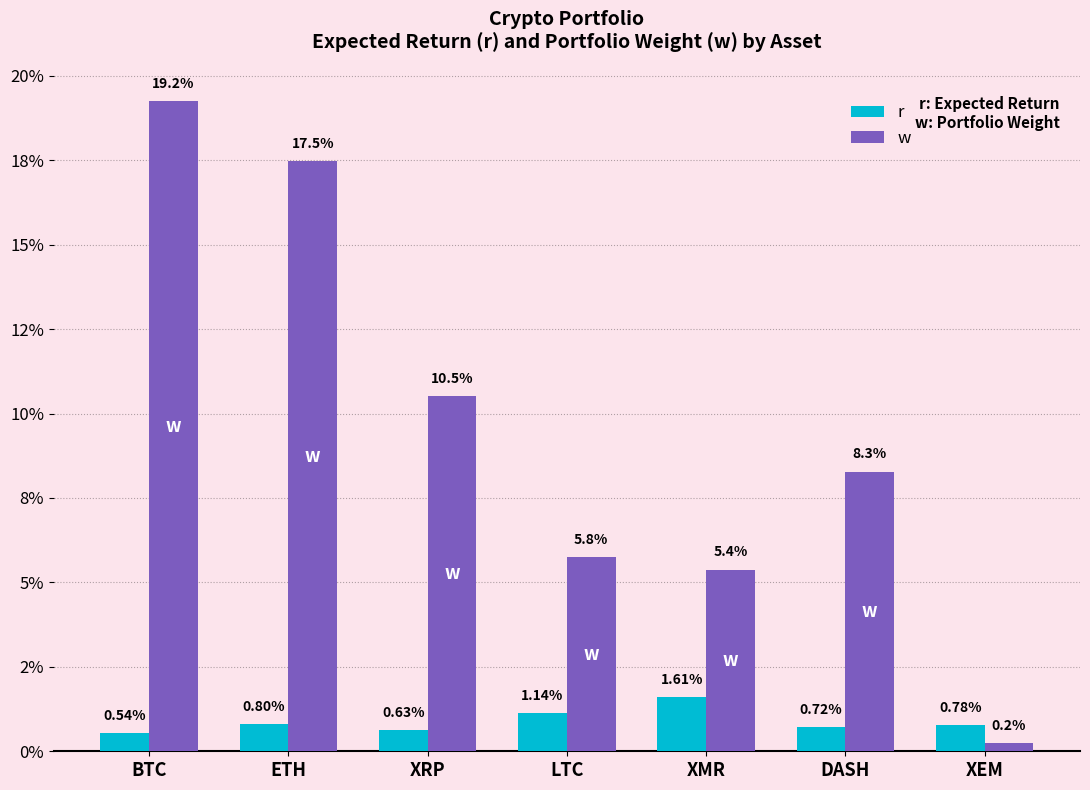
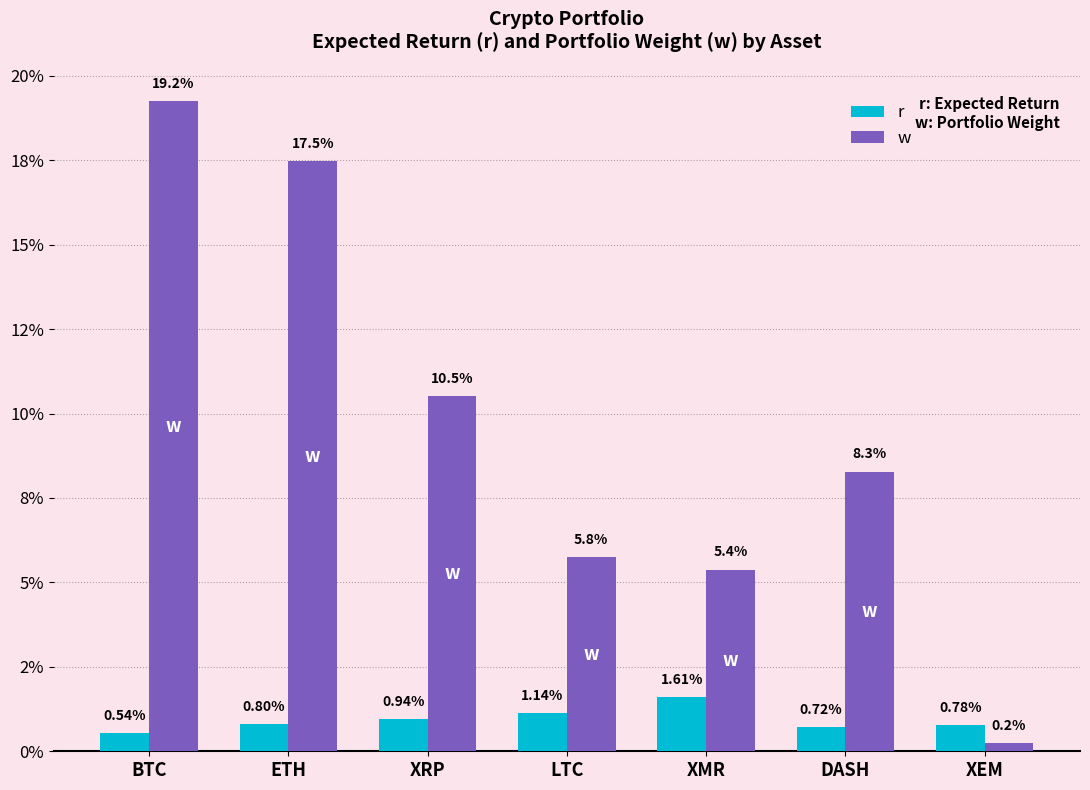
r, XRP: 0.63% -> 0.94%
